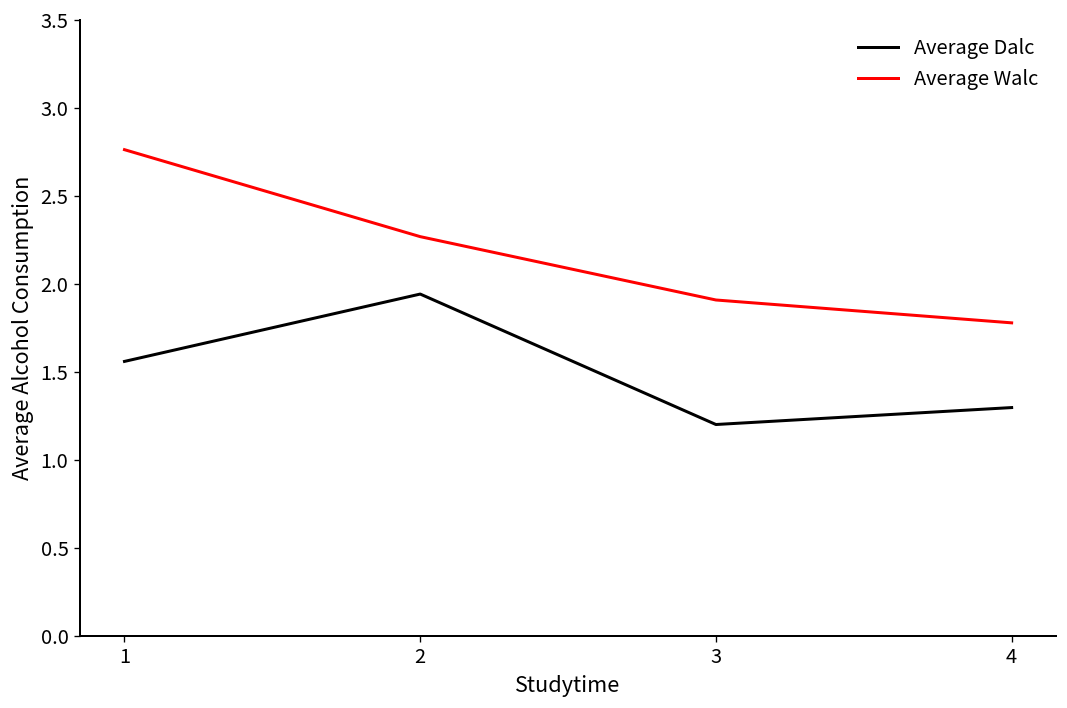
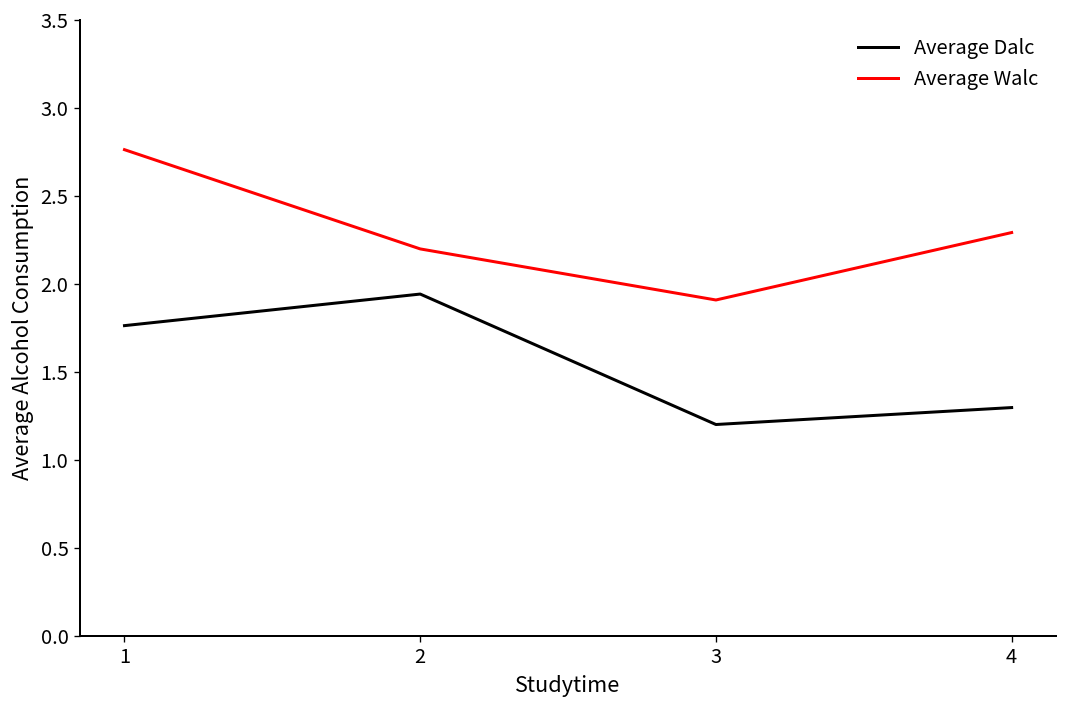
Average Dalc, 1: 1.56 -> 1.76
Average Walc, 2: 2.27 -> 2.20
Average Walc, 4: 1.78 -> 2.29
